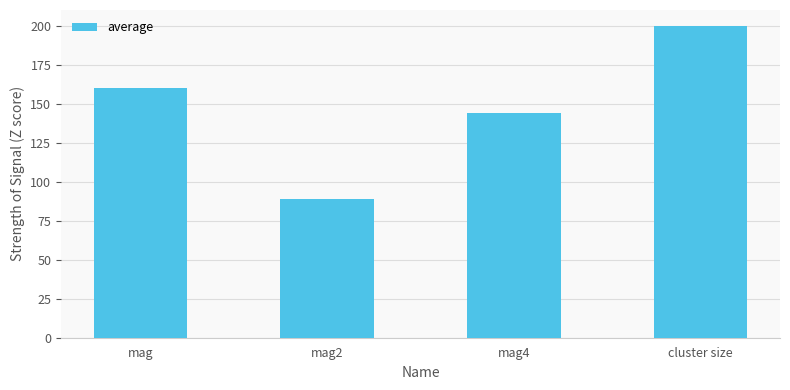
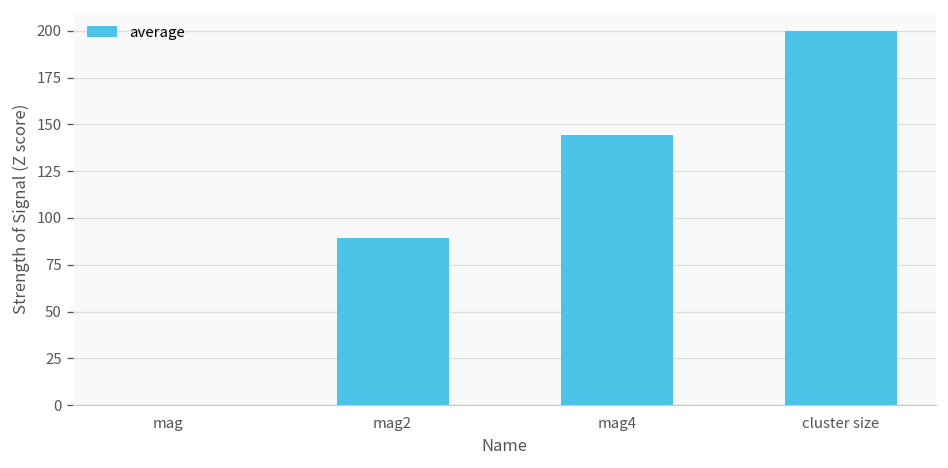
mag: 160 -> 0
